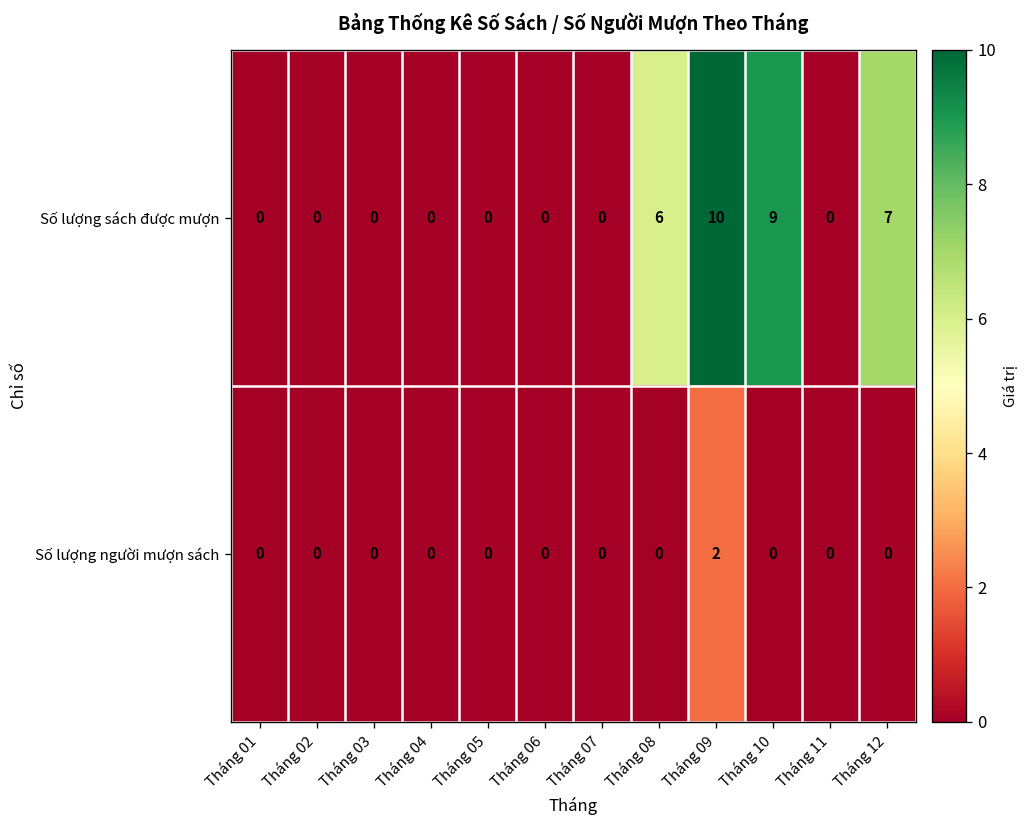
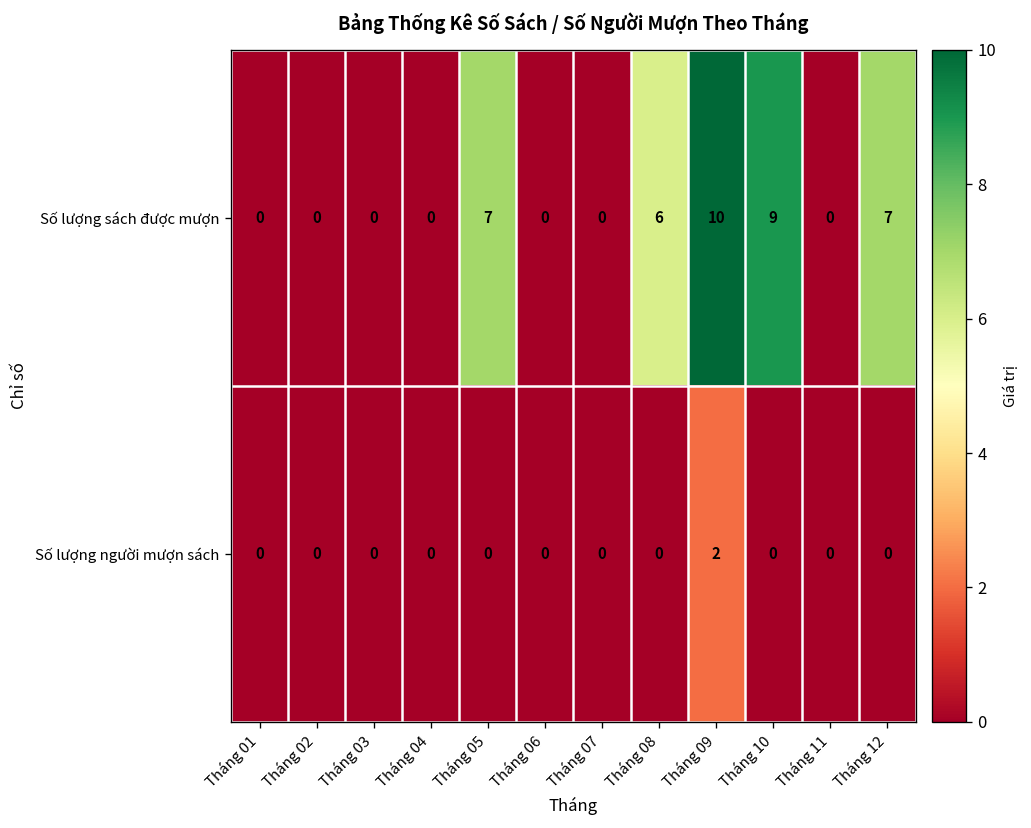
Số lượng sách được mượn, Tháng 05: 0 -> 7
